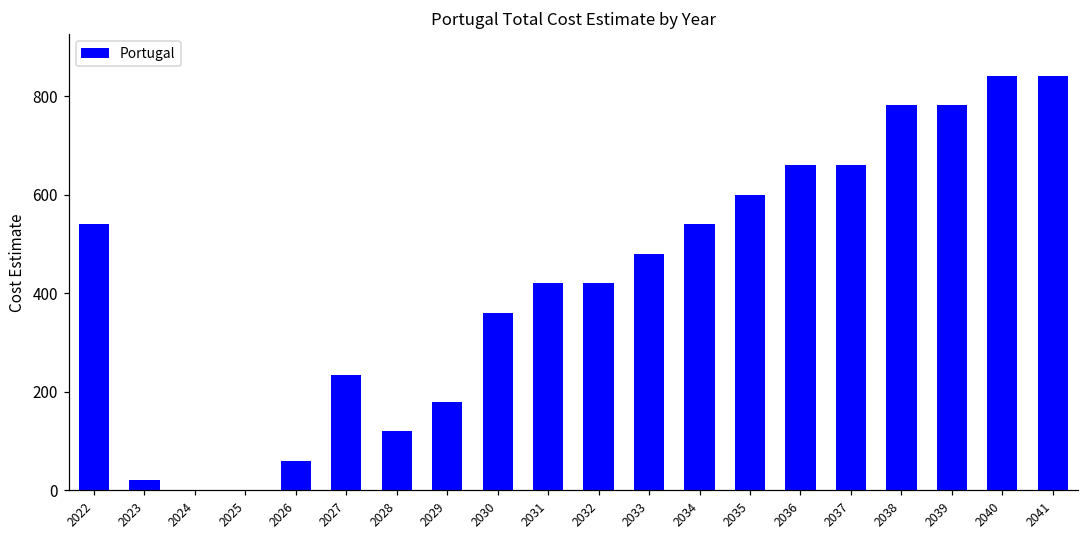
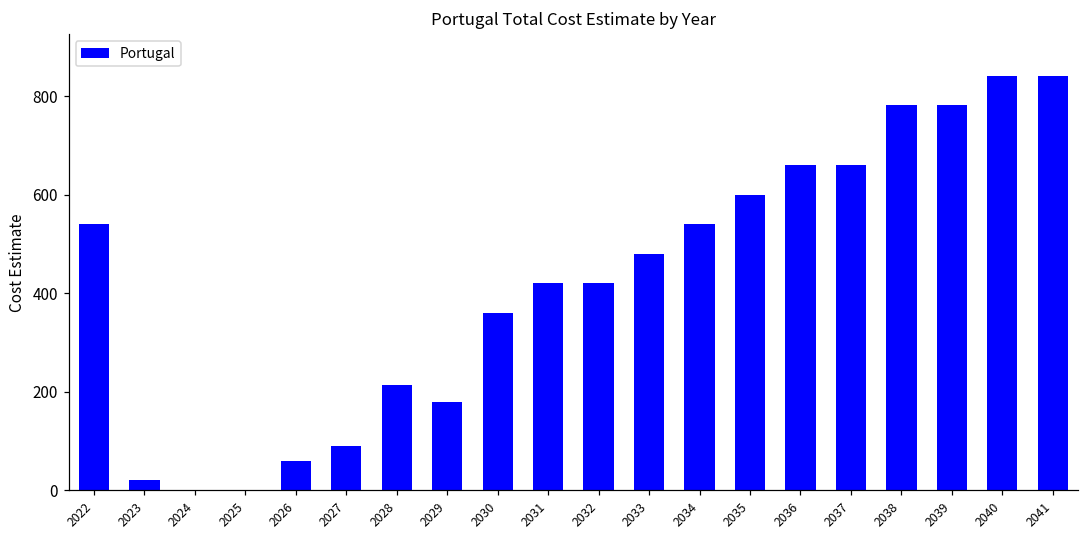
2027: 230 -> 90
2028: 120 -> 210
